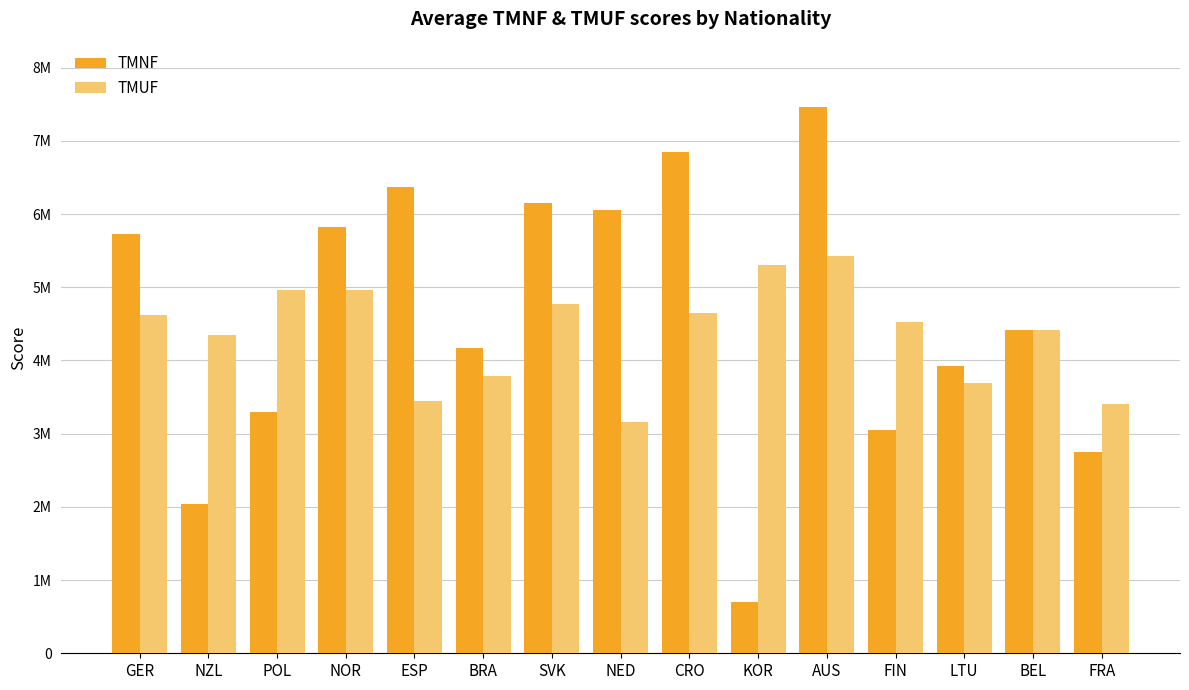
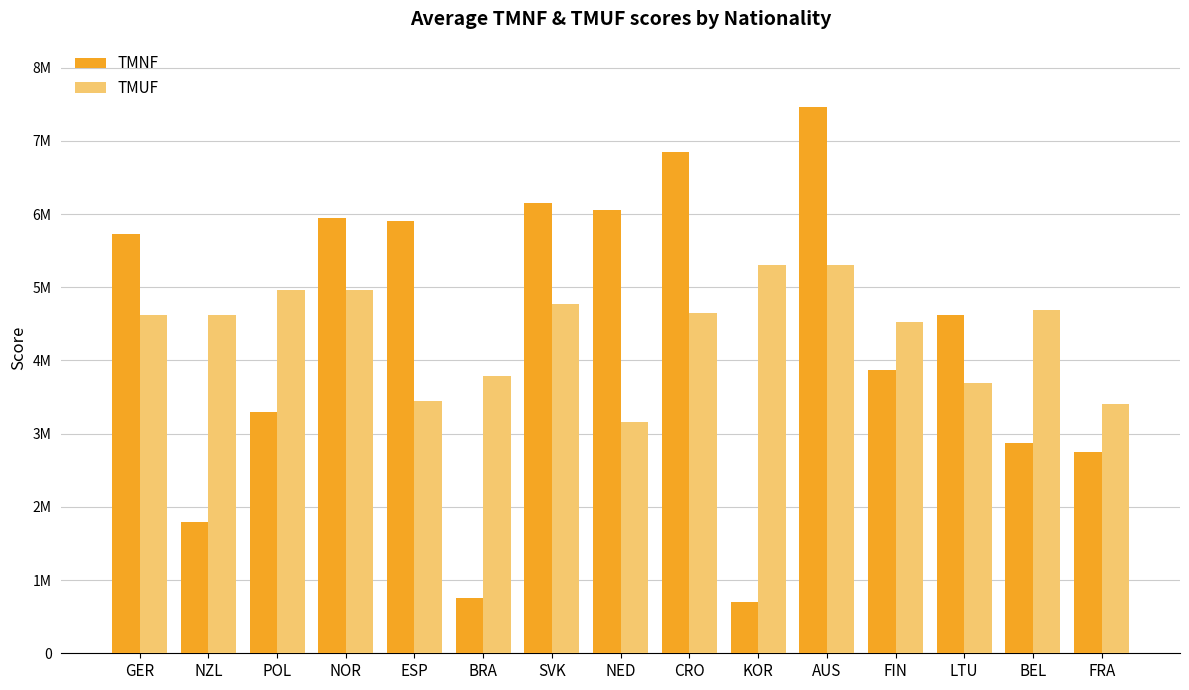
TMNF, NZL: 2000000 -> 1800000
TMUF, NZL: 4300000 -> 4600000
TMNF, NOR: 5800000 -> 5900000
TMNF, ESP: 6400000 -> 5900000
TMNF, BRA: 4200000 -> 800000
TMUF, AUS: 5400000 -> 5300000
TMNF, FIN: 3100000 -> 3900000
TMNF, LTU: 3900000 -> 4600000
TMNF, BEL: 4400000 -> 2900000
TMUF, BEL: 4400000 -> 4700000
